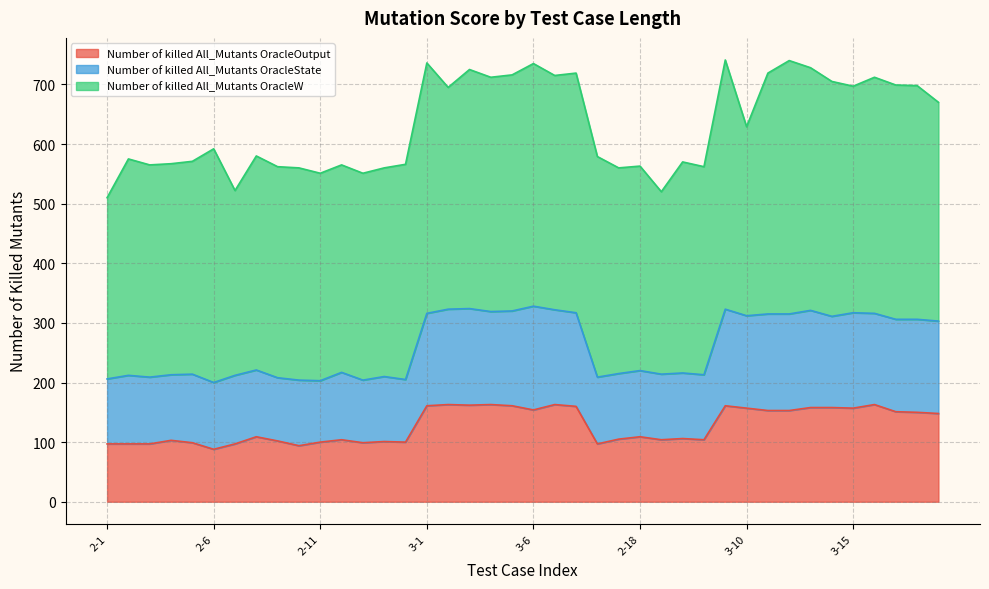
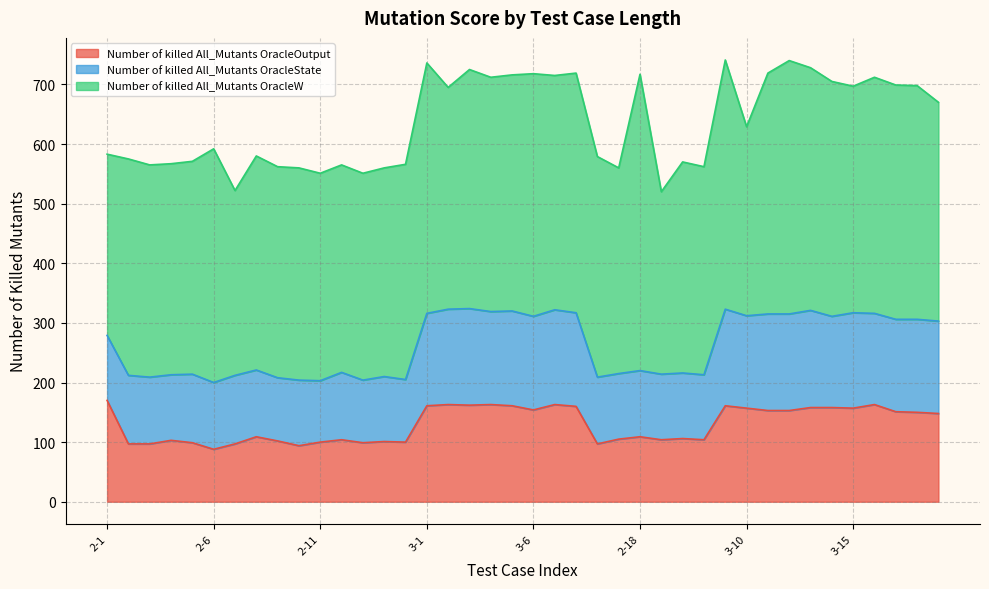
Number of killed All_Mutants OracleOutput, 2-1: 100 -> 170
Number of killed All_Mutants OracleState, 3-6: 170 -> 160
Number of killed All_Mutants OracleW, 2-18: 340 -> 500
